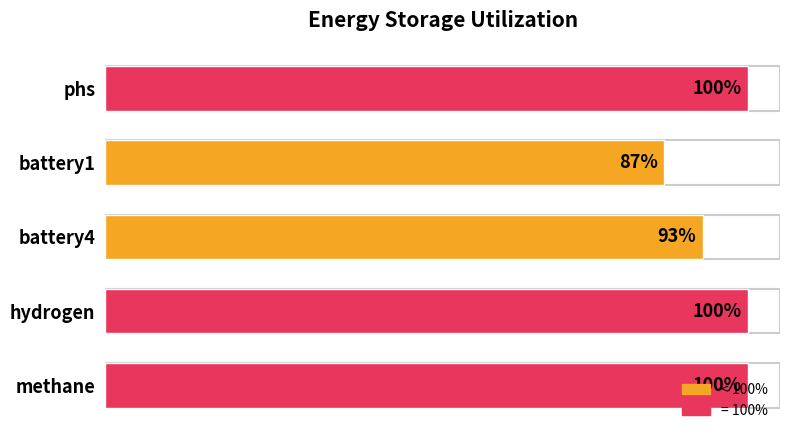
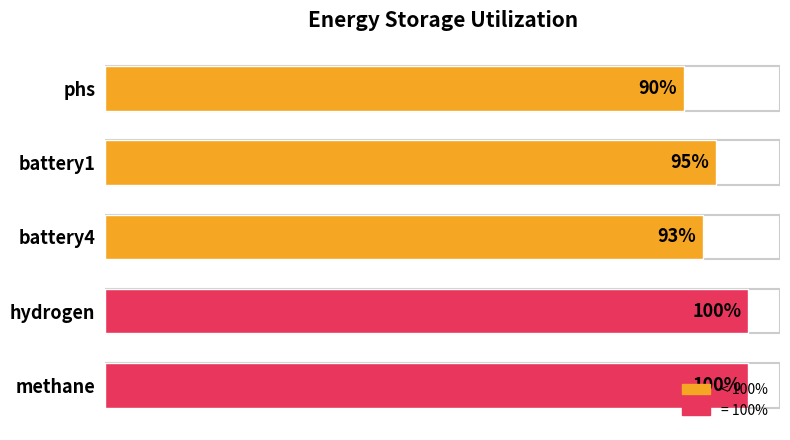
phs: 100% -> 90%
battery1: 87% -> 95%
